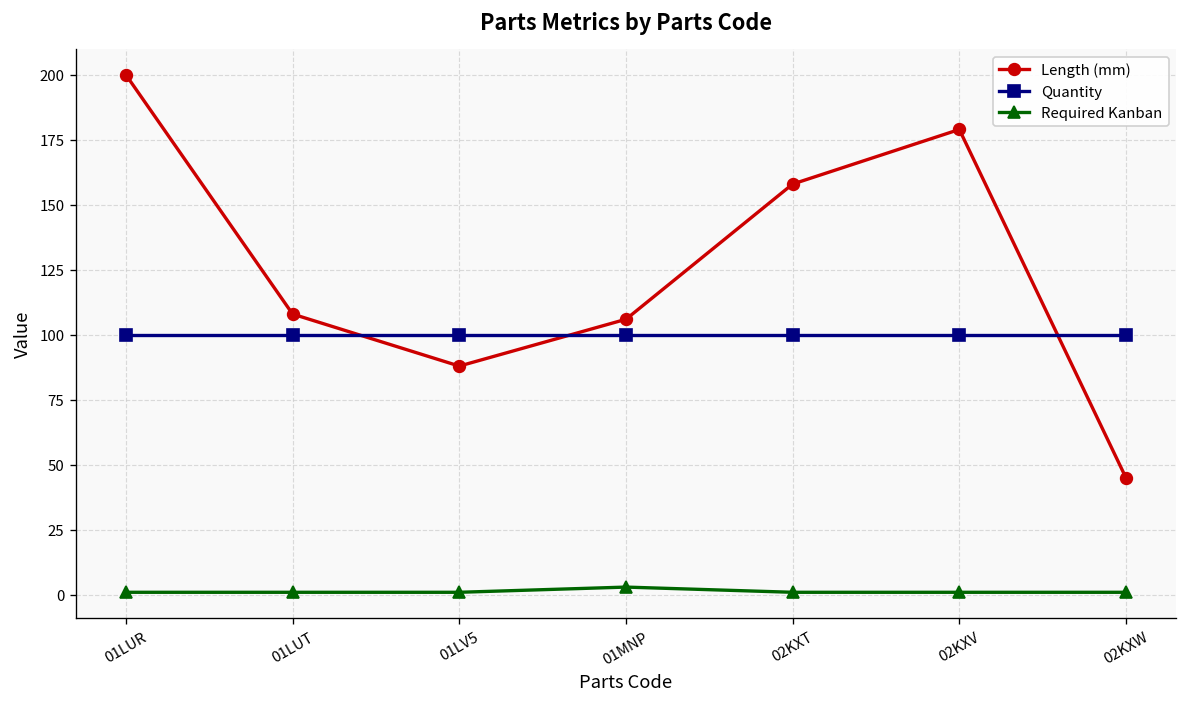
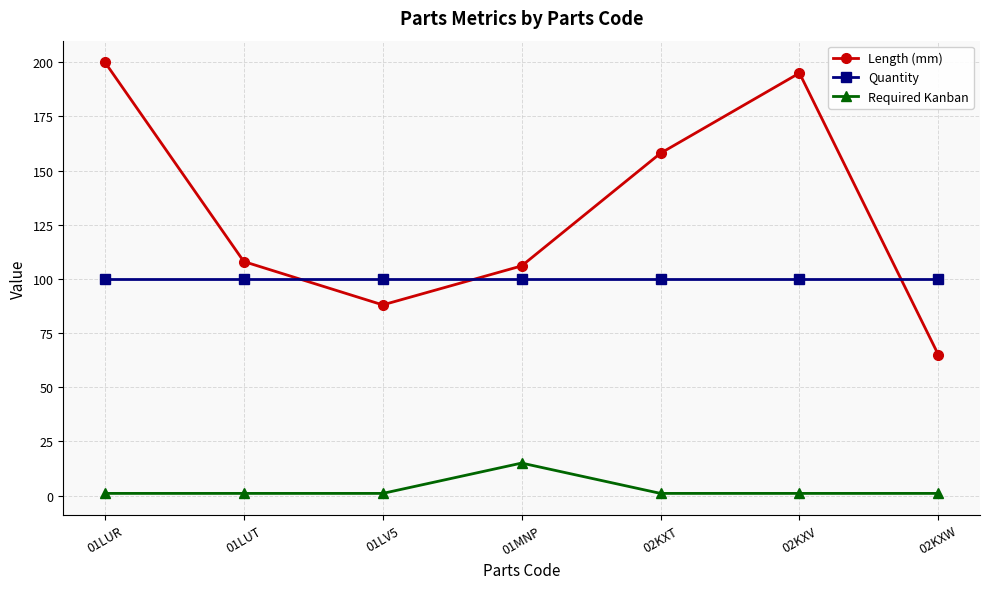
Required Kanban, 01MNP: 3 -> 15
Length (mm), 02KXV: 179 -> 195
Length (mm), 02KXW: 45 -> 65
